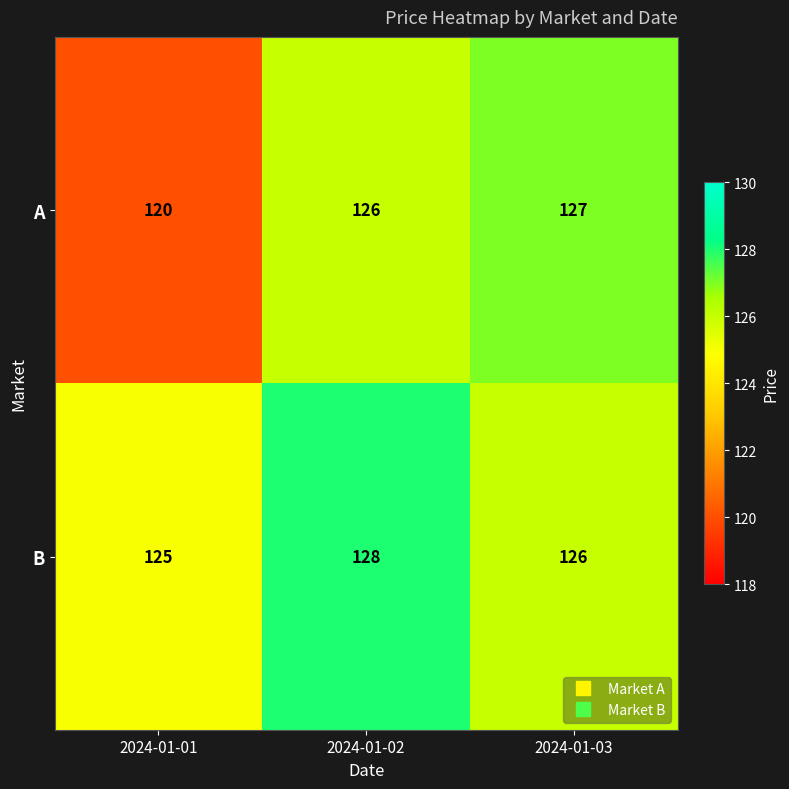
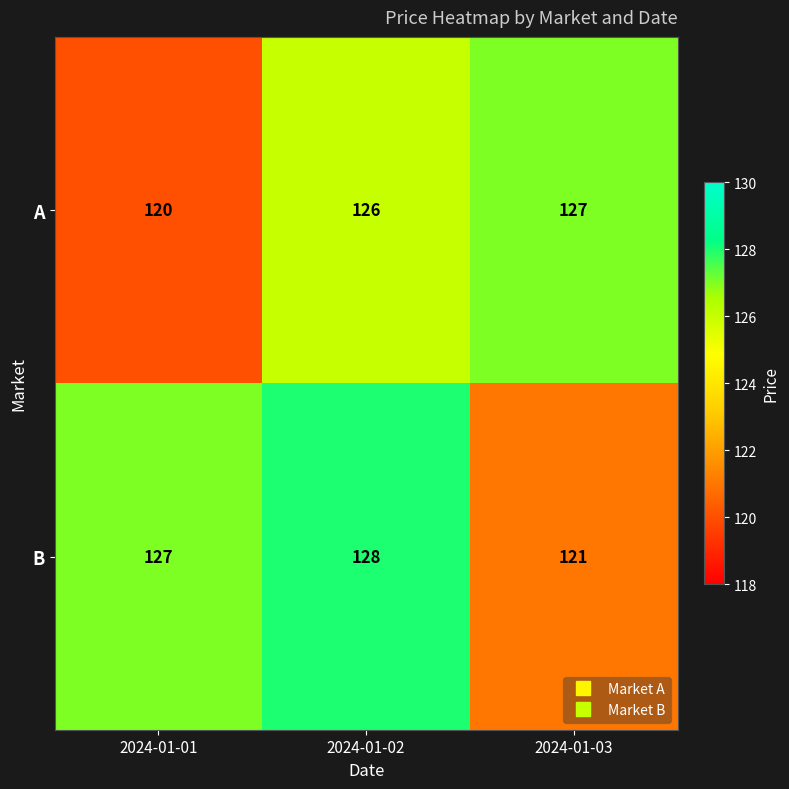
B, 2024-01-01: 125 -> 127
B, 2024-01-03: 126 -> 121
